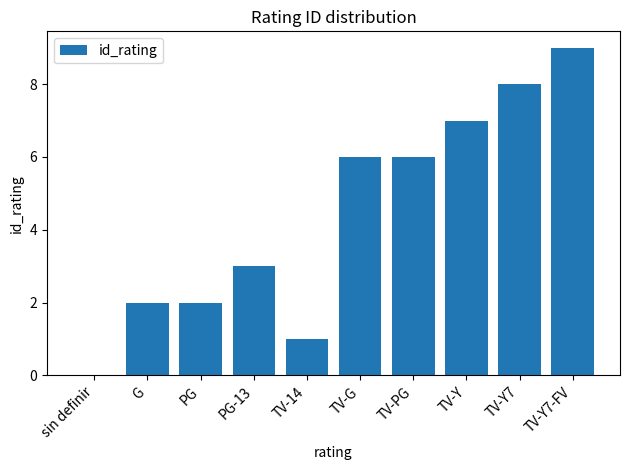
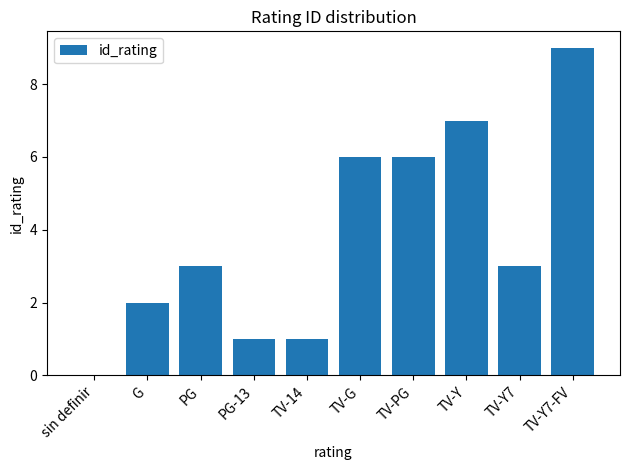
PG: 2 -> 3
PG-13: 3 -> 1
TV-Y7: 8 -> 3
